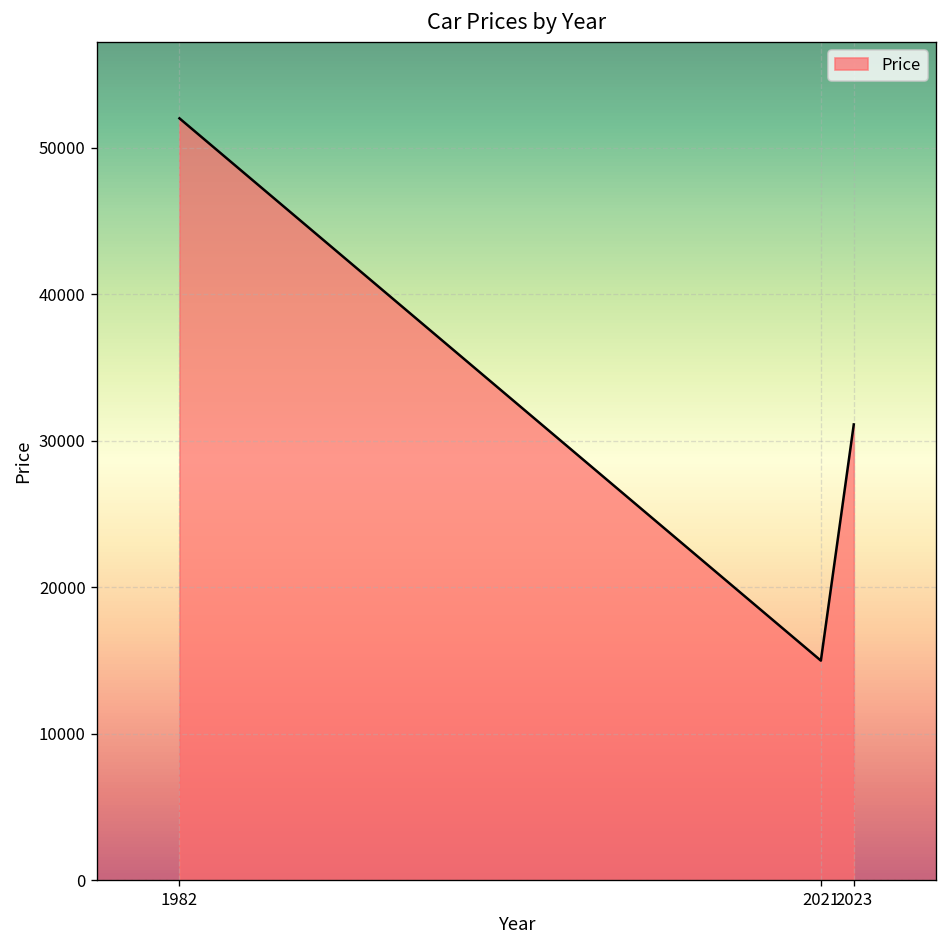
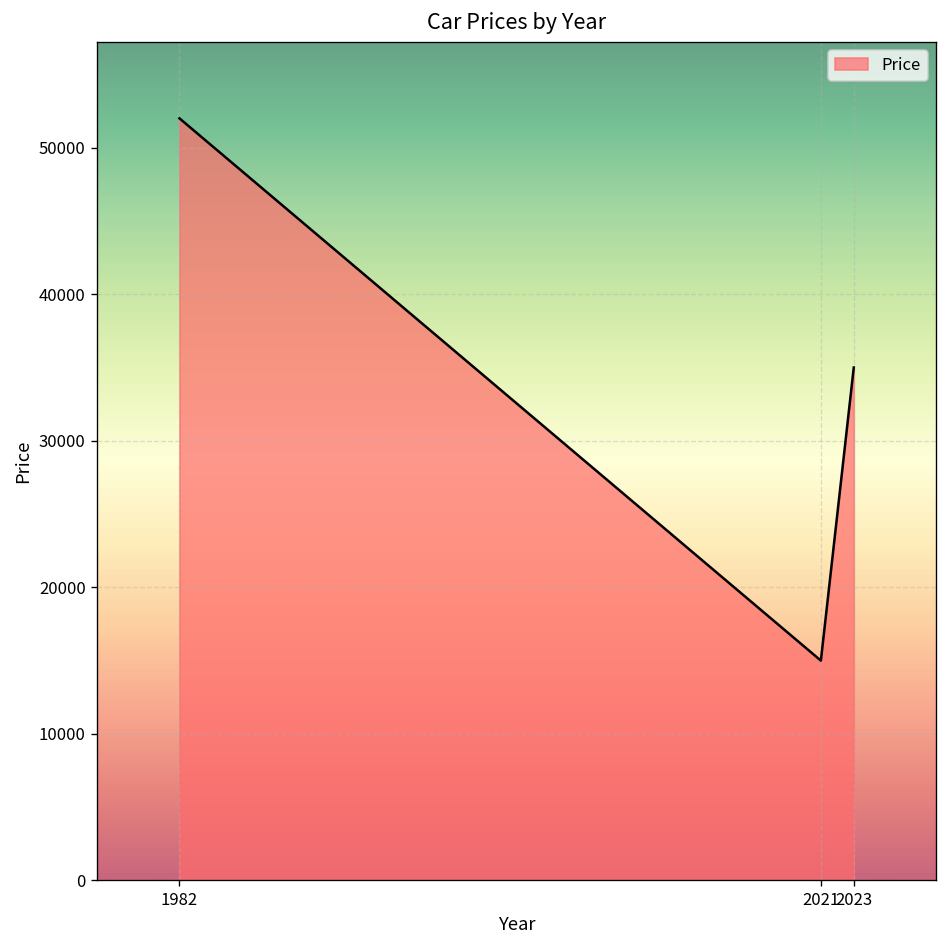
2023: 31100 -> 35000
